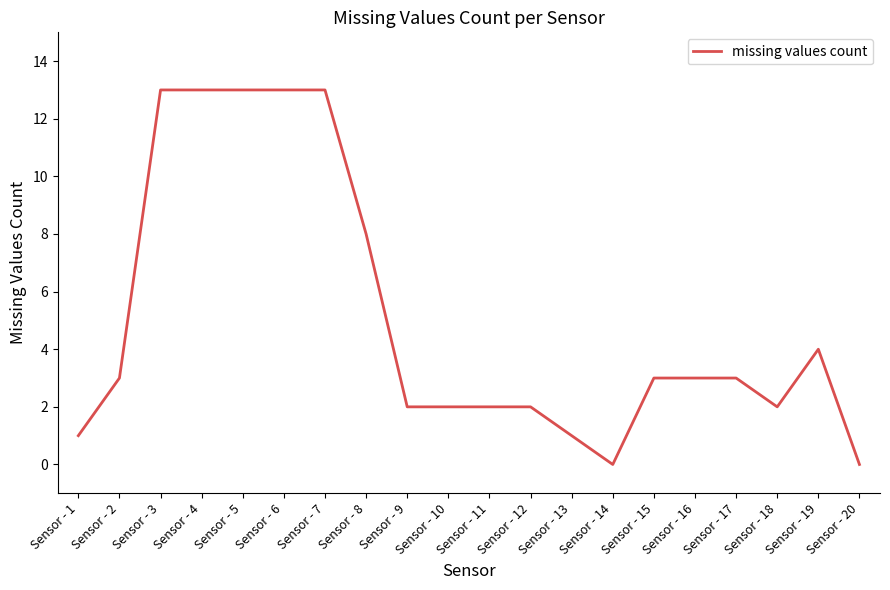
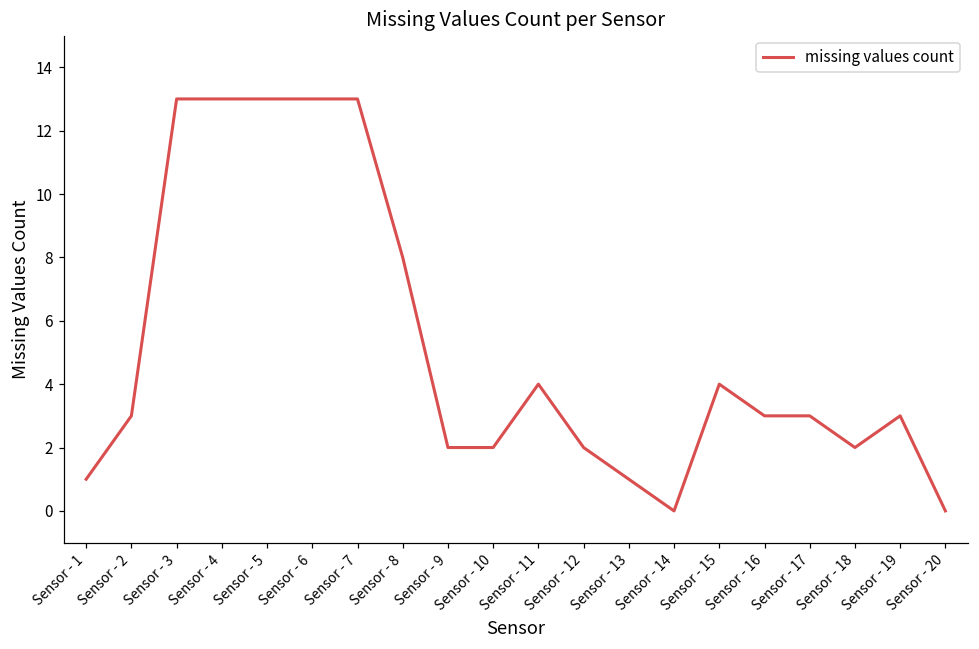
Sensor - 11: 2 -> 4
Sensor - 15: 3 -> 4
Sensor - 19: 4 -> 3
